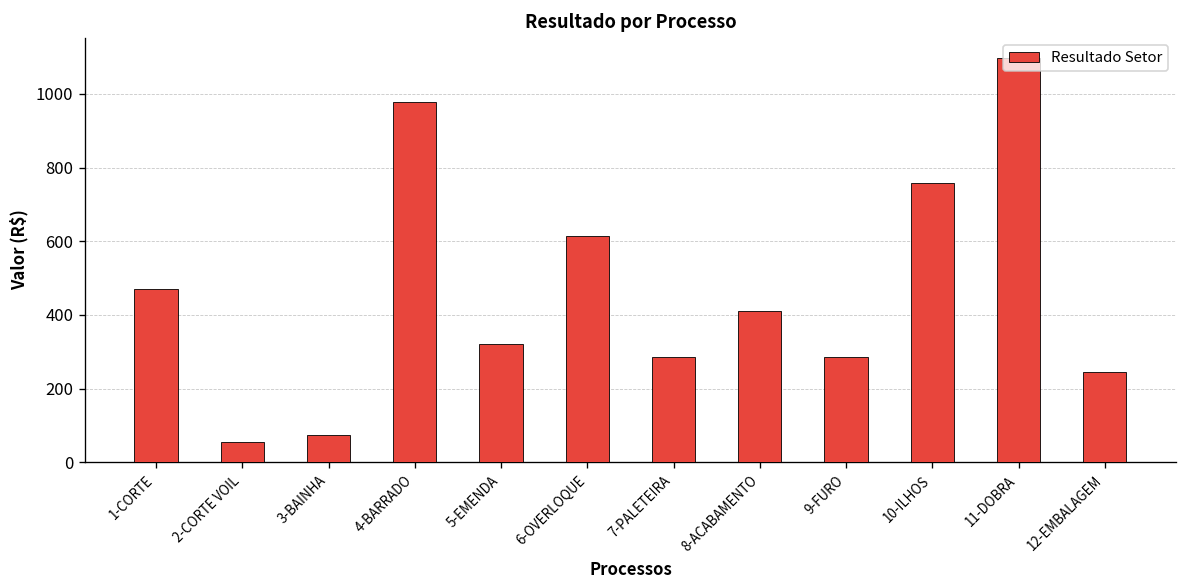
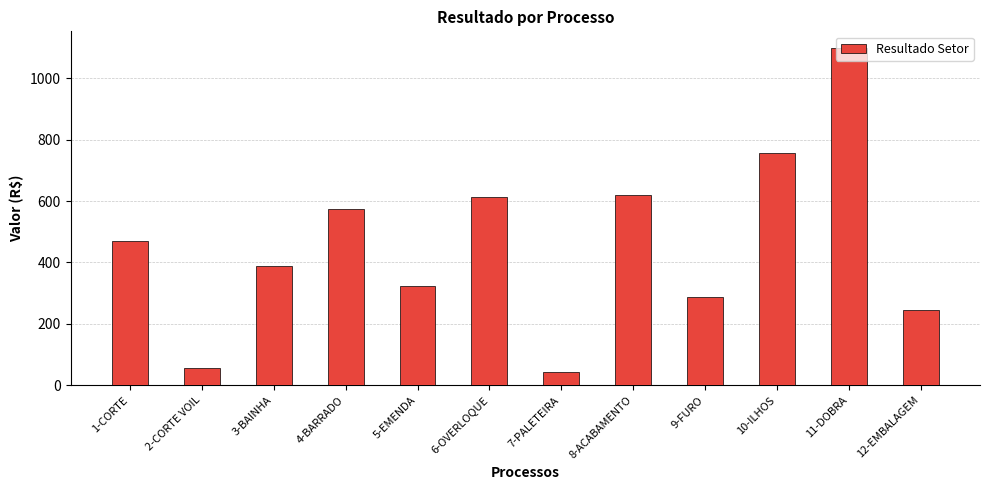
3-BAINHA: 70 -> 390
4-BARRADO: 980 -> 570
7-PALETEIRA: 290 -> 40
8-ACABAMENTO: 410 -> 620
